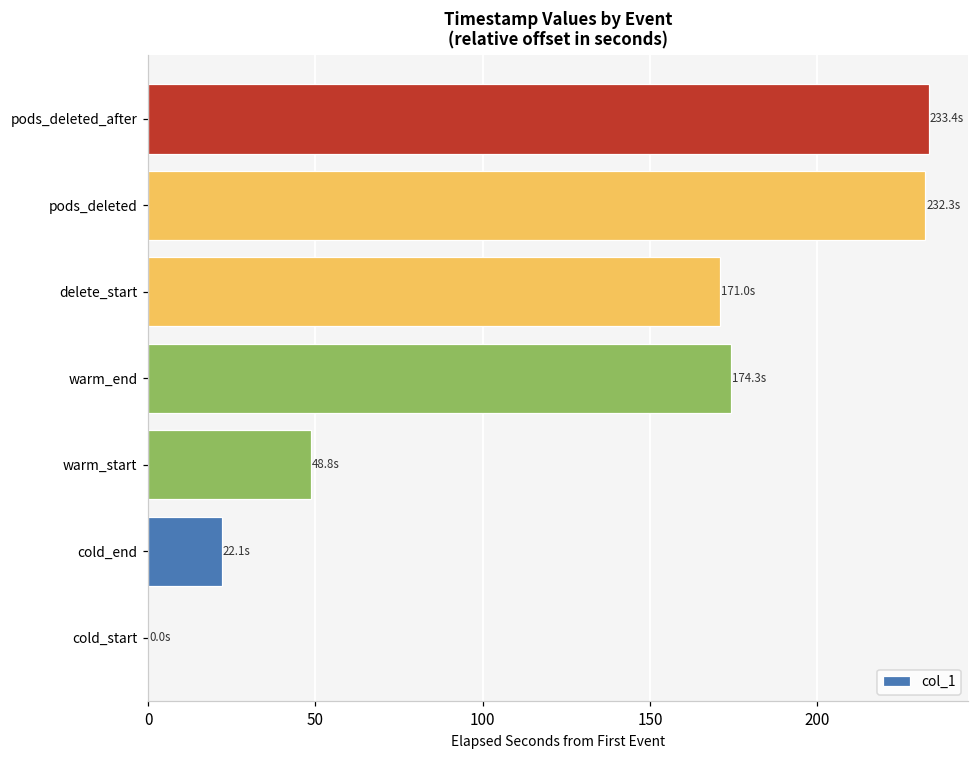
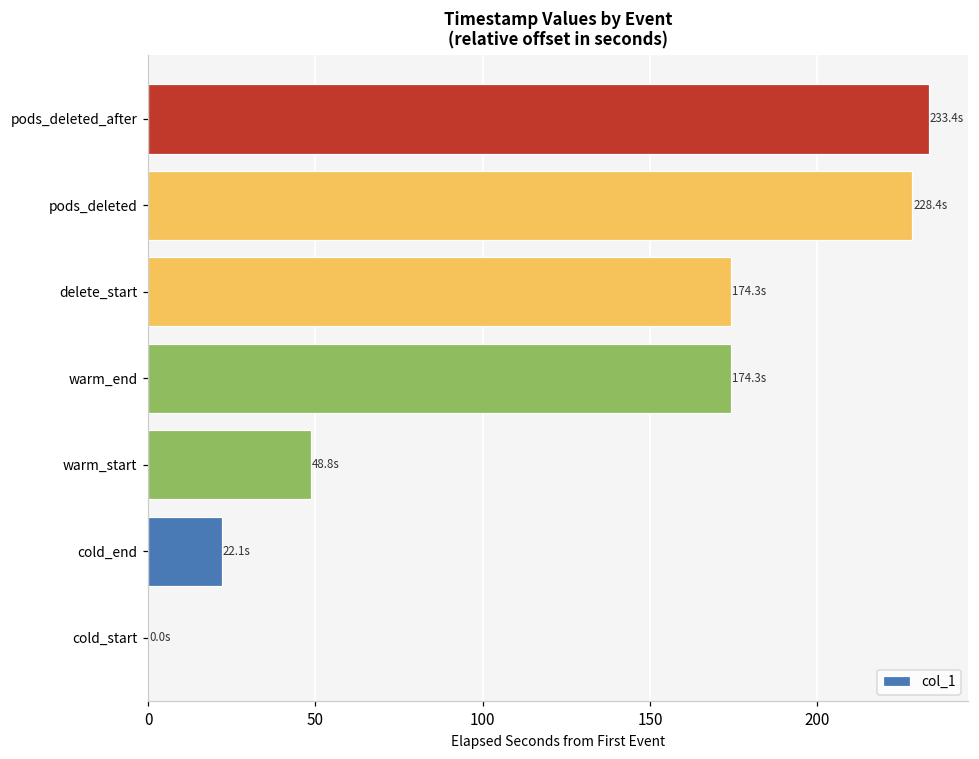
pods_deleted: 232.3s -> 228.4s
delete_start: 171.0s -> 174.3s
